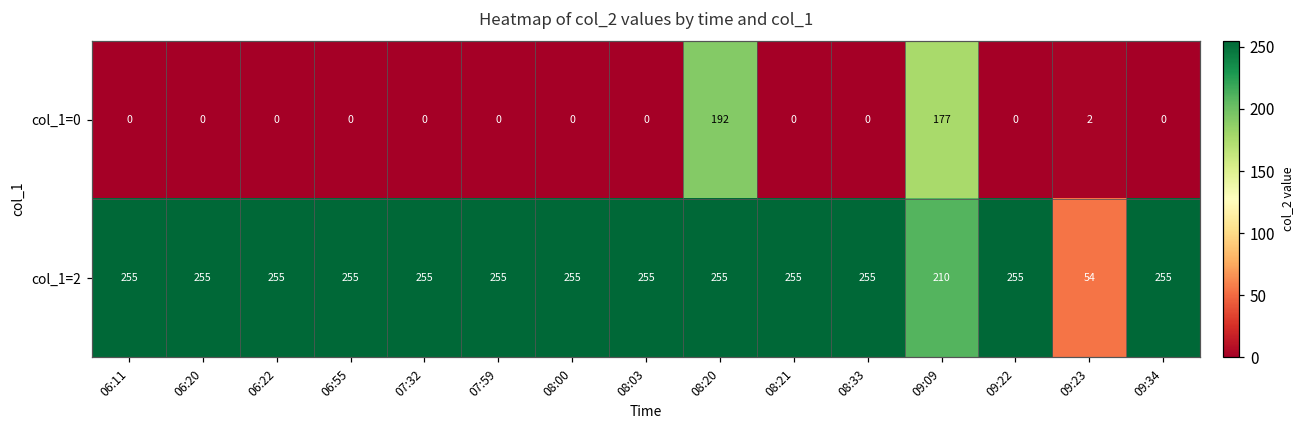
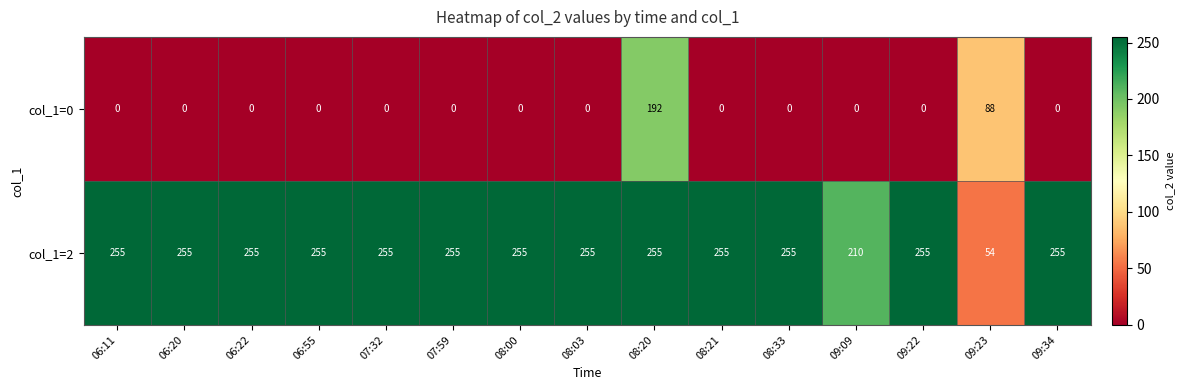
col_1=0, 09:09: 177 -> 0
col_1=0, 09:23: 2 -> 88
